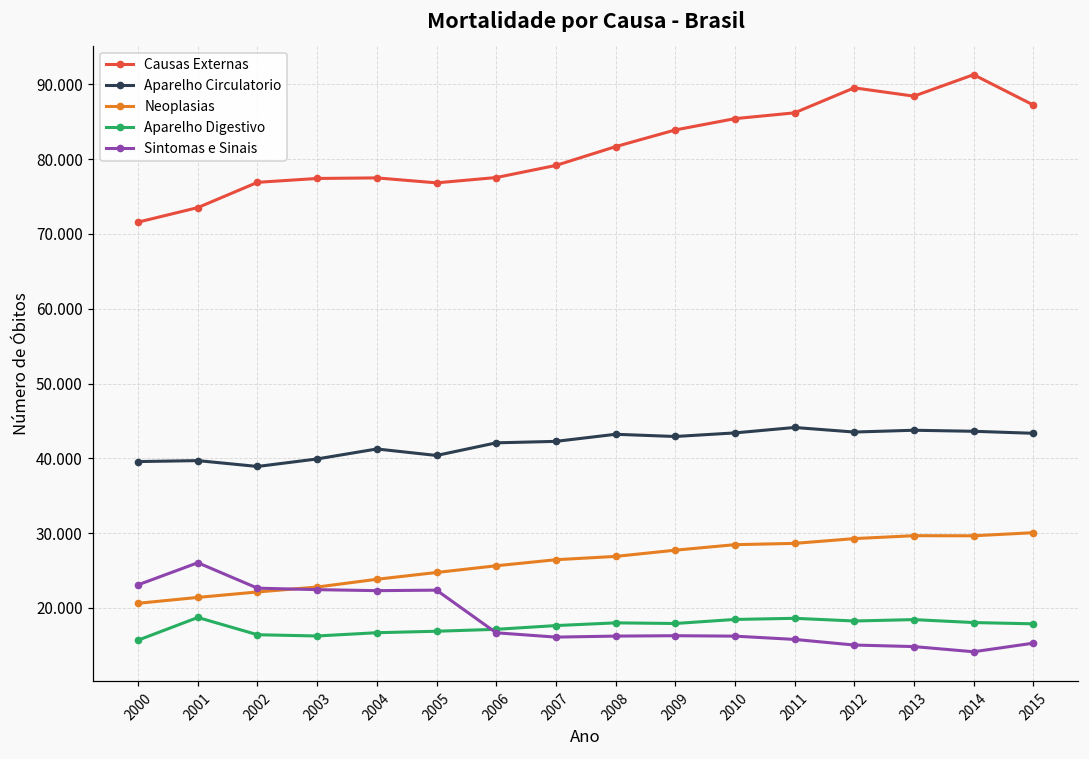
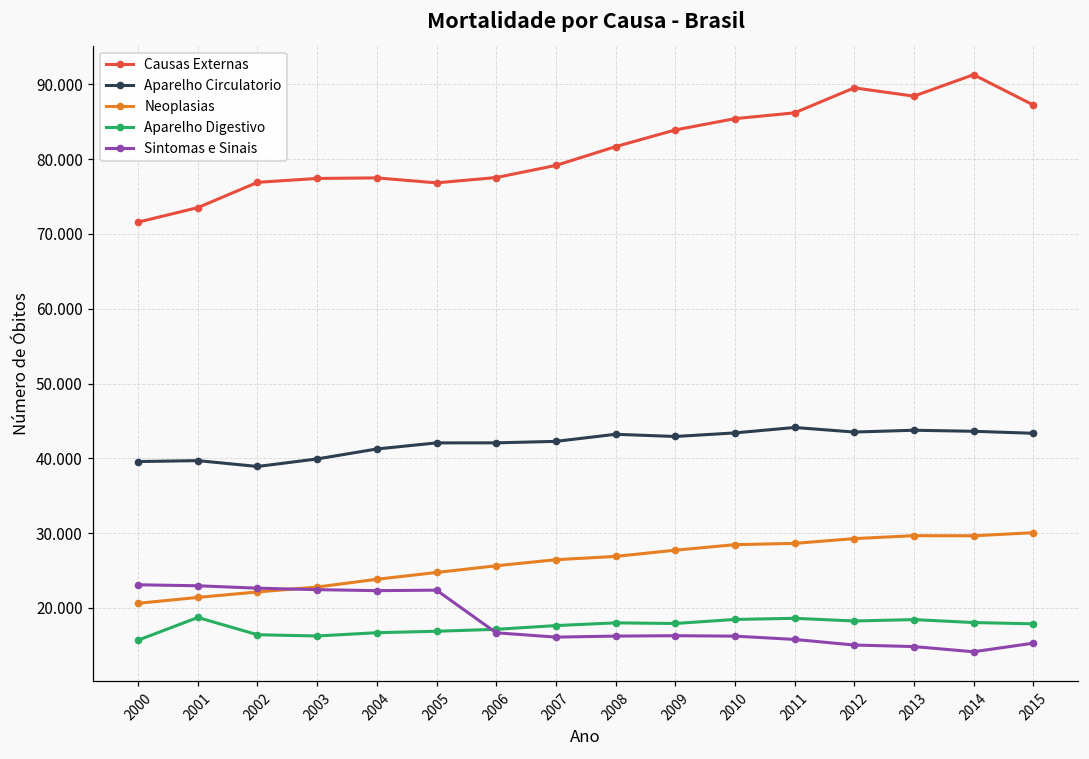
Sintomas e Sinais, 2001: 26 -> 23
Aparelho Circulatorio, 2005: 40 -> 42
